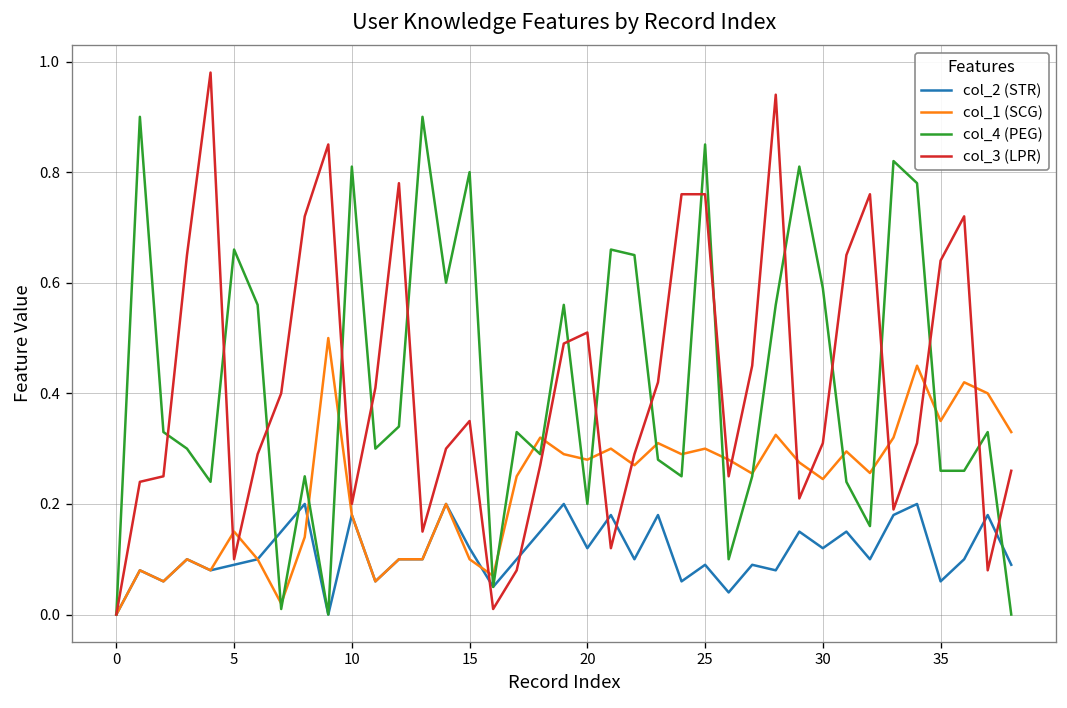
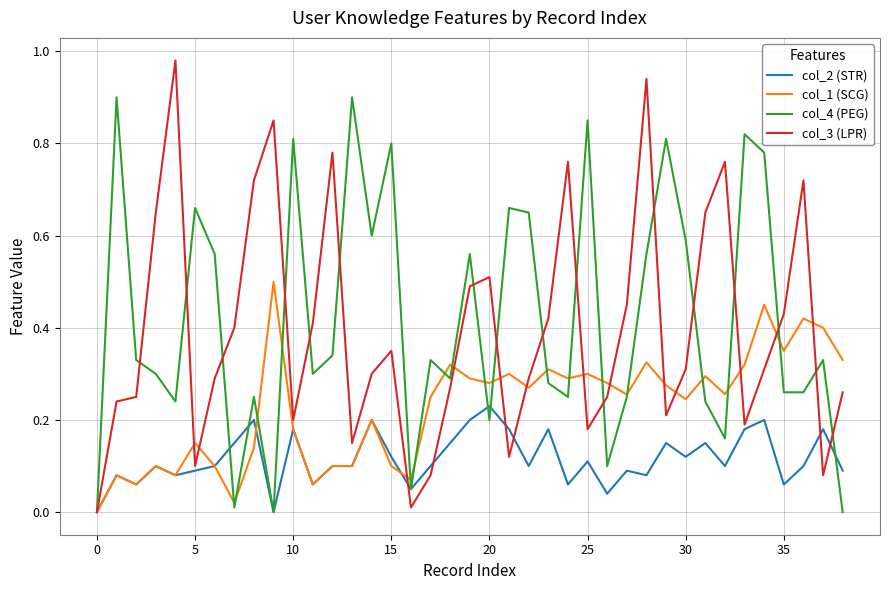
col_2 (STR), 20: 0.12 -> 0.23
col_2 (STR), 25: 0.09 -> 0.11
col_3 (LPR), 25: 0.76 -> 0.18
col_3 (LPR), 35: 0.64 -> 0.43
